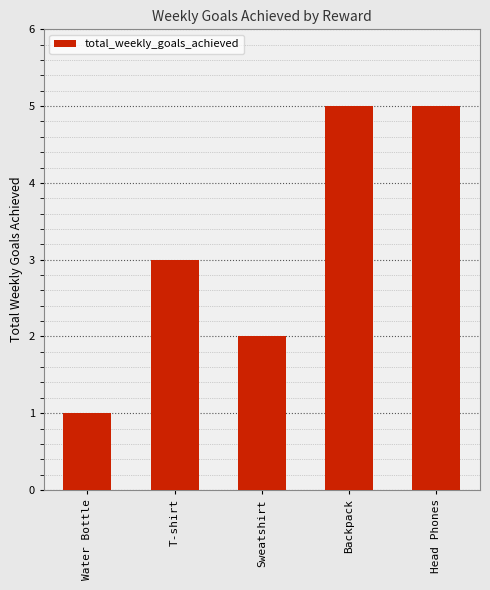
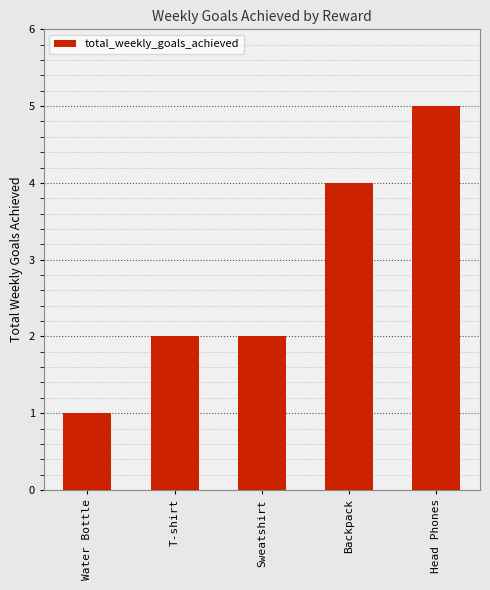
T-shirt: 3 -> 2
Backpack: 5 -> 4
